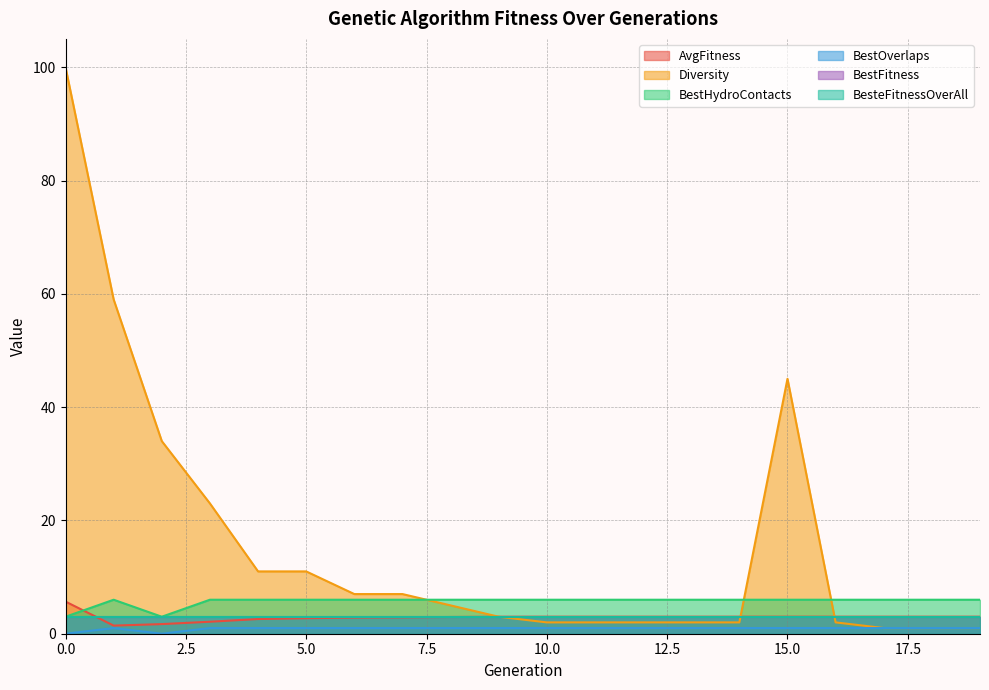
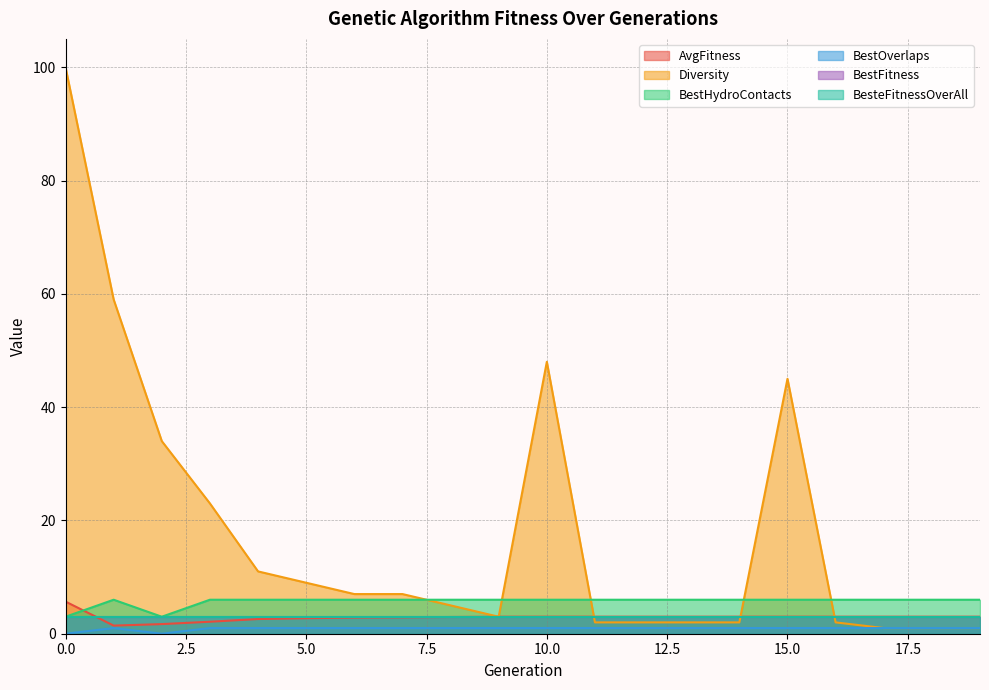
Diversity, 5.0: 11 -> 9
Diversity, 10.0: 2 -> 48
